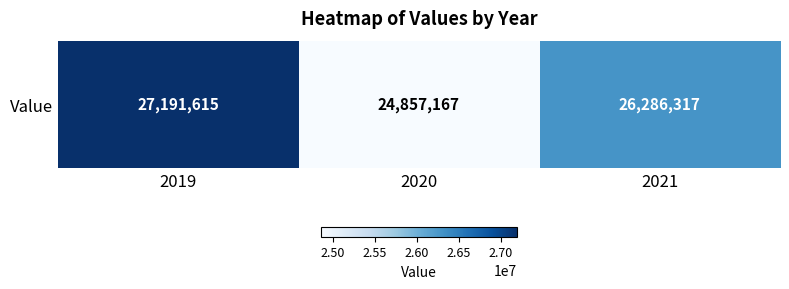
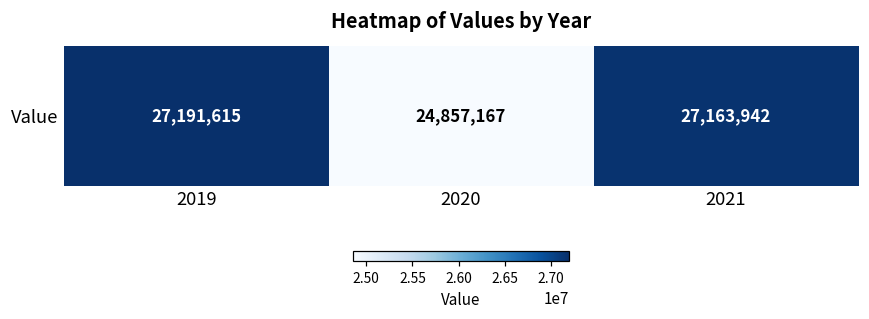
Value, 2021: 26,286,317 -> 27,163,942
